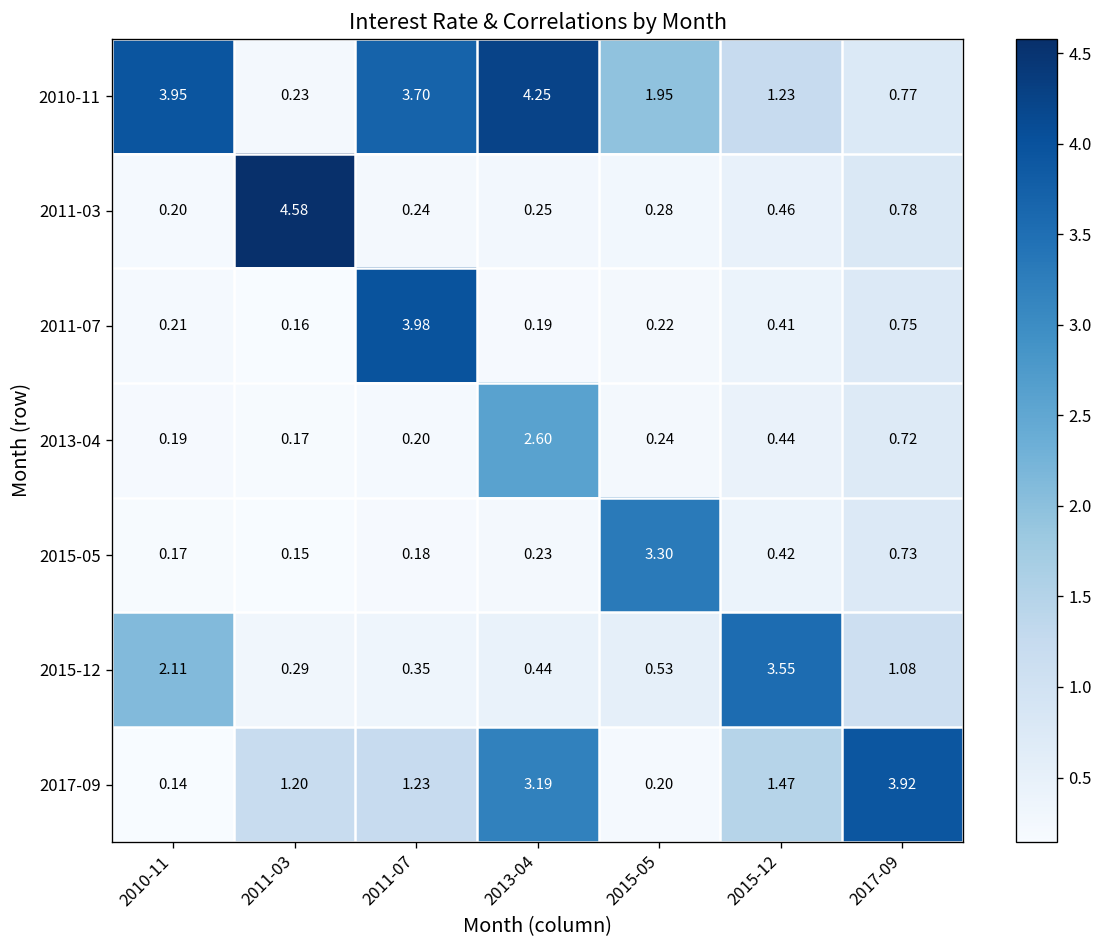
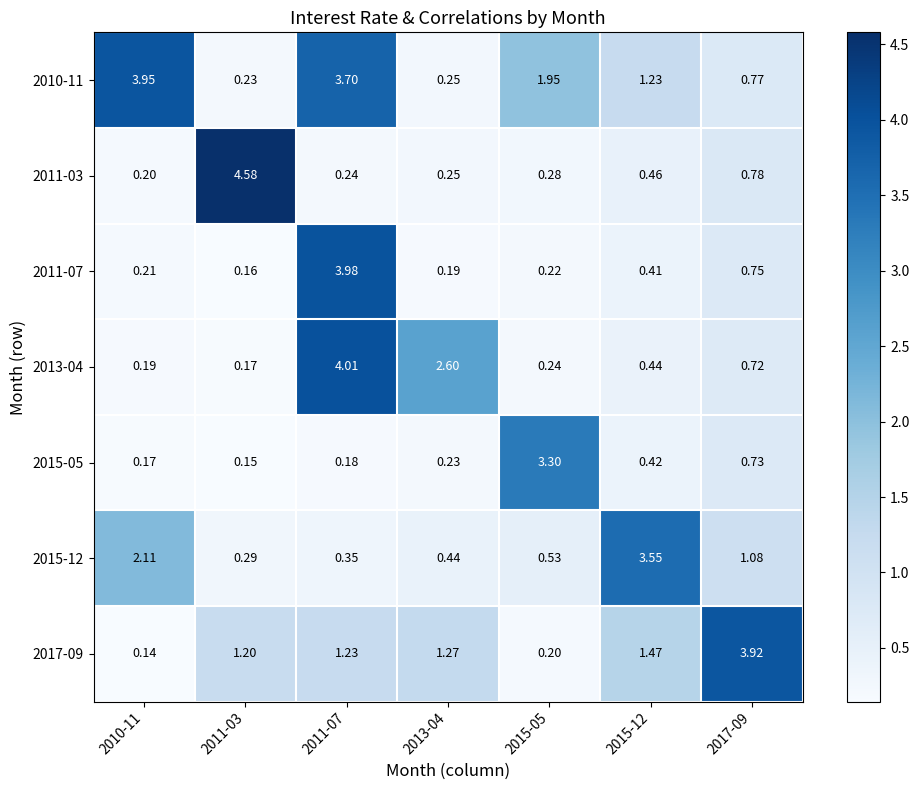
2010-11, 2013-04: 4.25 -> 0.25
2013-04, 2011-07: 0.20 -> 4.01
2017-09, 2013-04: 3.19 -> 1.27
